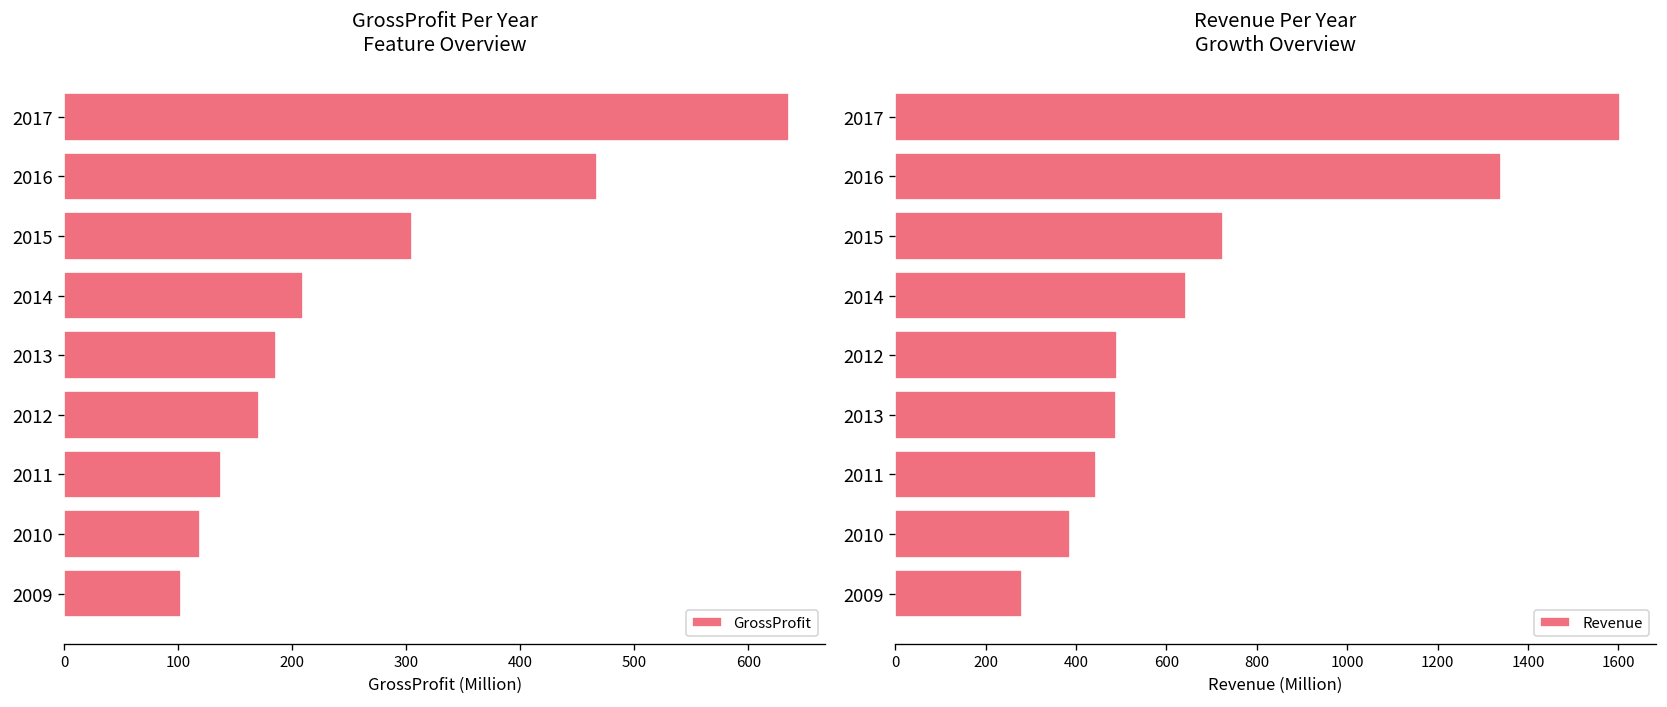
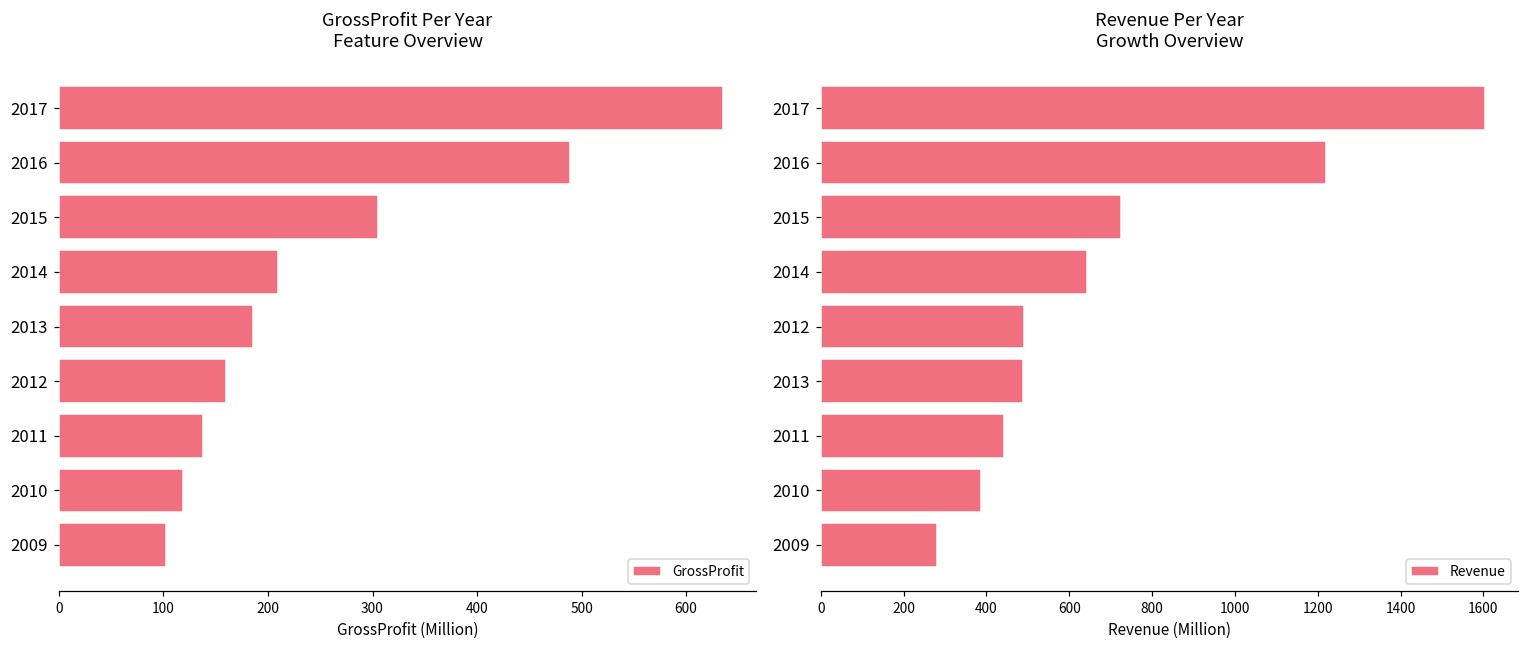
GrossProfit Per Year Feature Overview, 2016: 470 -> 490
GrossProfit Per Year Feature Overview, 2012: 170 -> 160
Revenue Per Year Growth Overview, 2016: 1340 -> 1220
